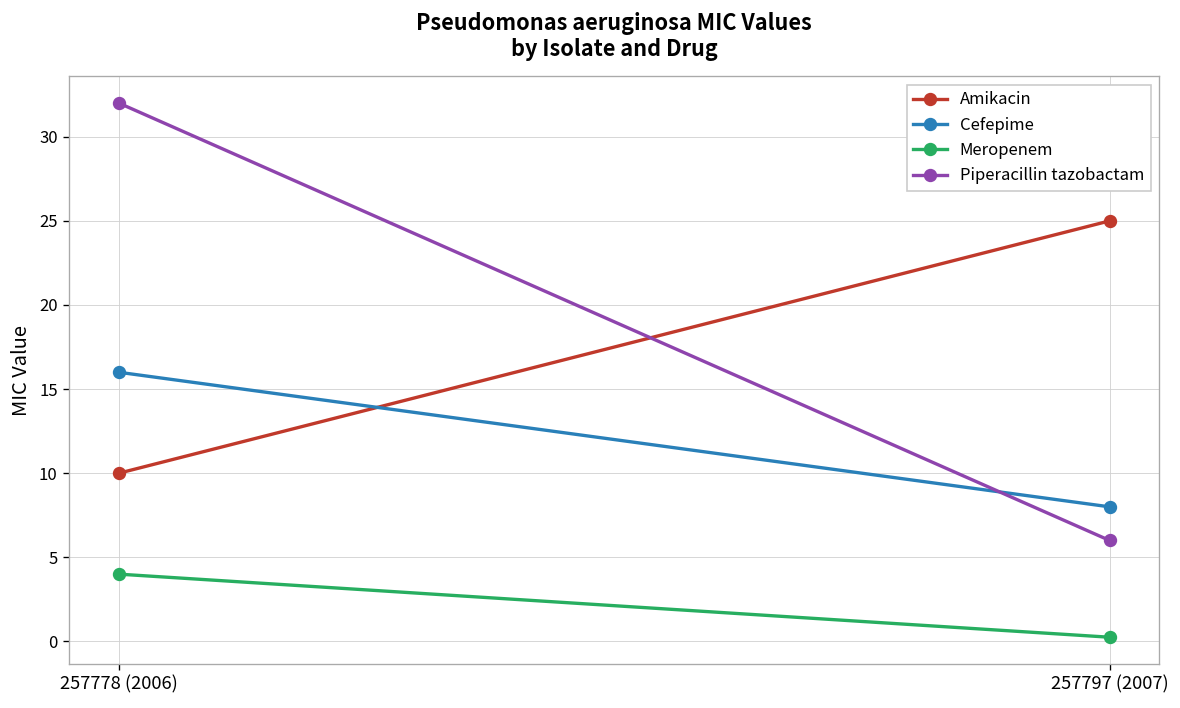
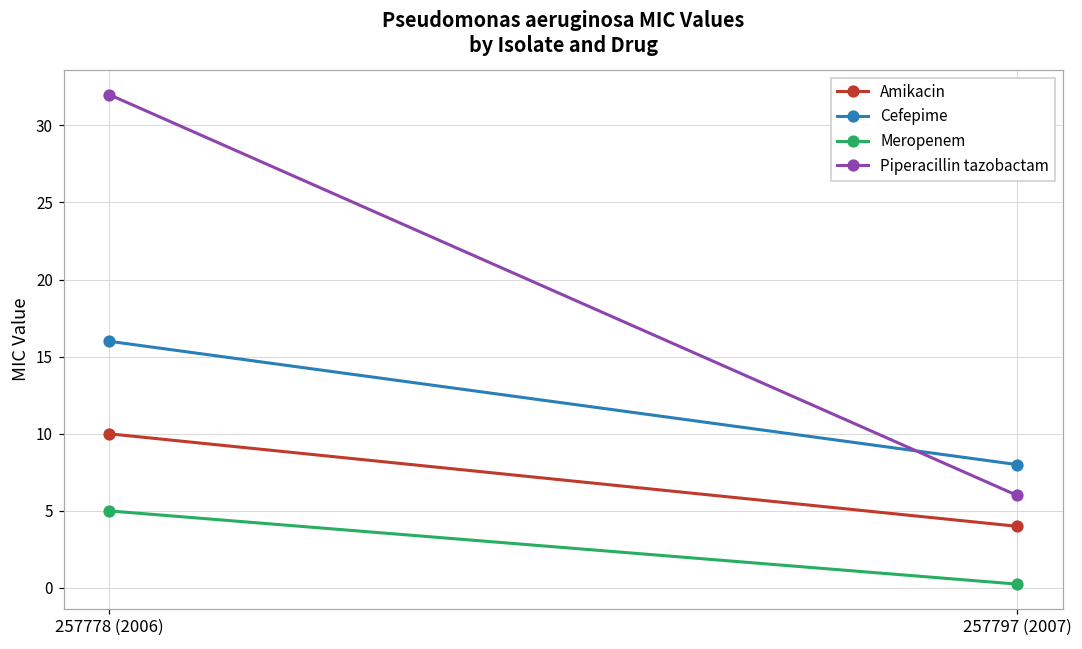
Meropenem, 257778 (2006): 4 -> 5
Amikacin, 257797 (2007): 25 -> 4
